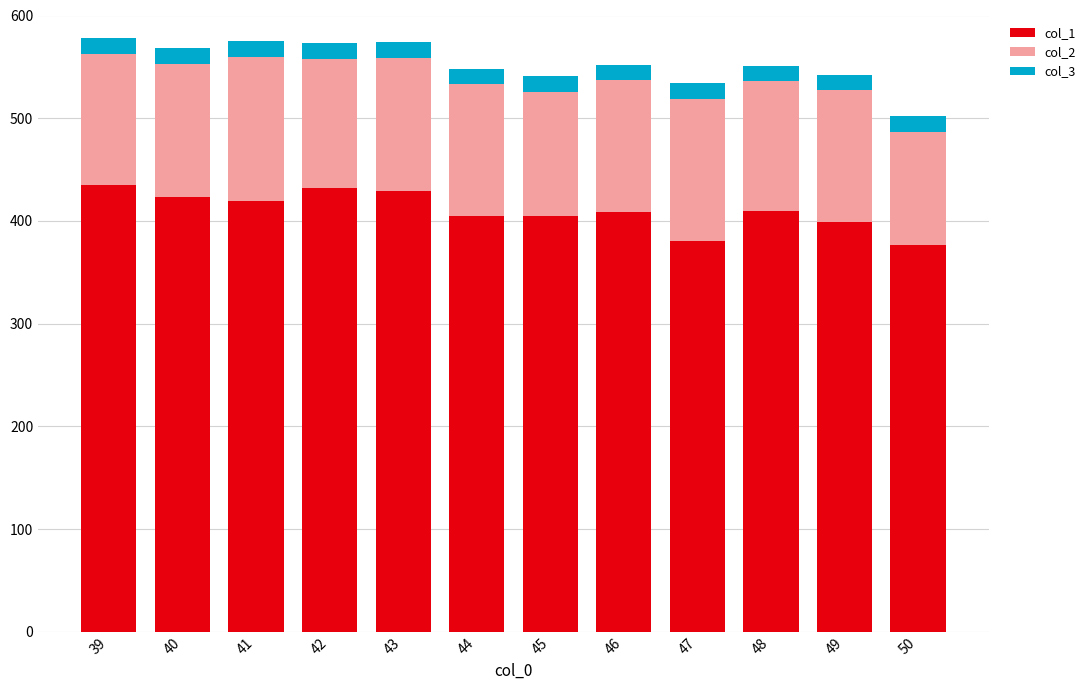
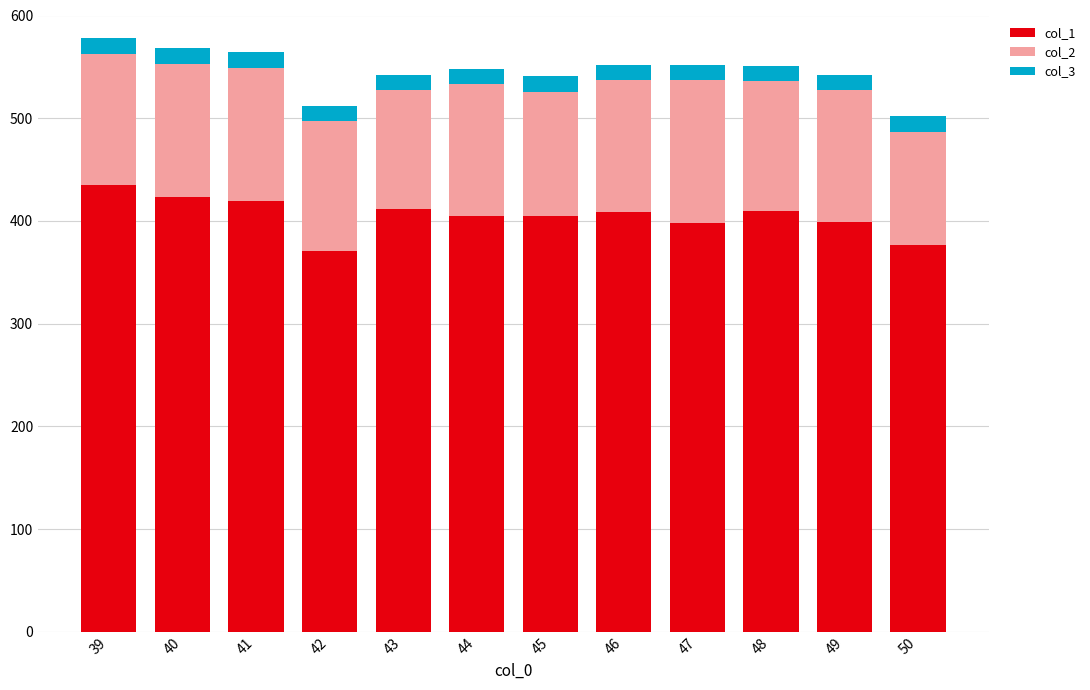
col_2, 41: 141 -> 130
col_1, 42: 432 -> 371
col_1, 43: 429 -> 412
col_2, 43: 130 -> 115
col_1, 47: 380 -> 398
